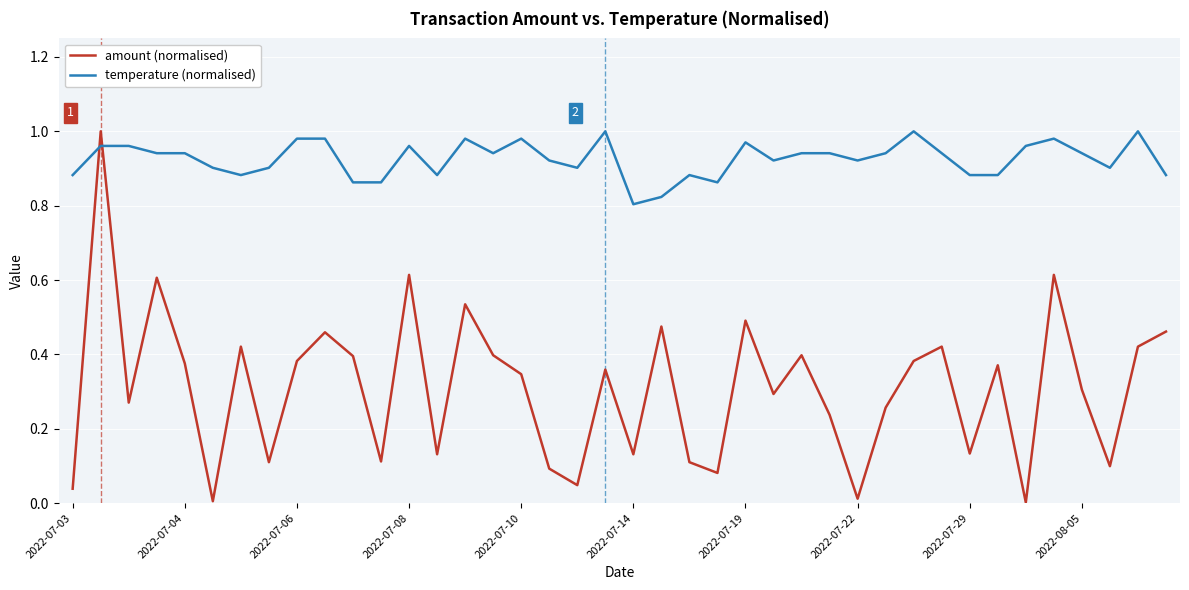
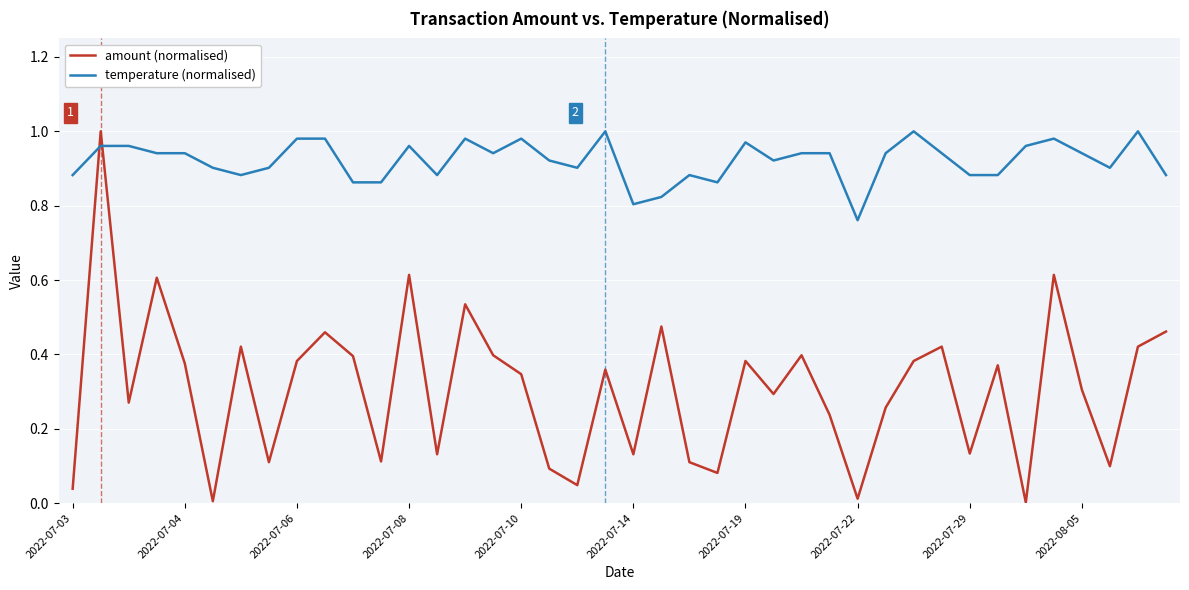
amount (normalised), 2022-07-19: 0.49 -> 0.38
temperature (normalised), 2022-07-22: 0.92 -> 0.76
